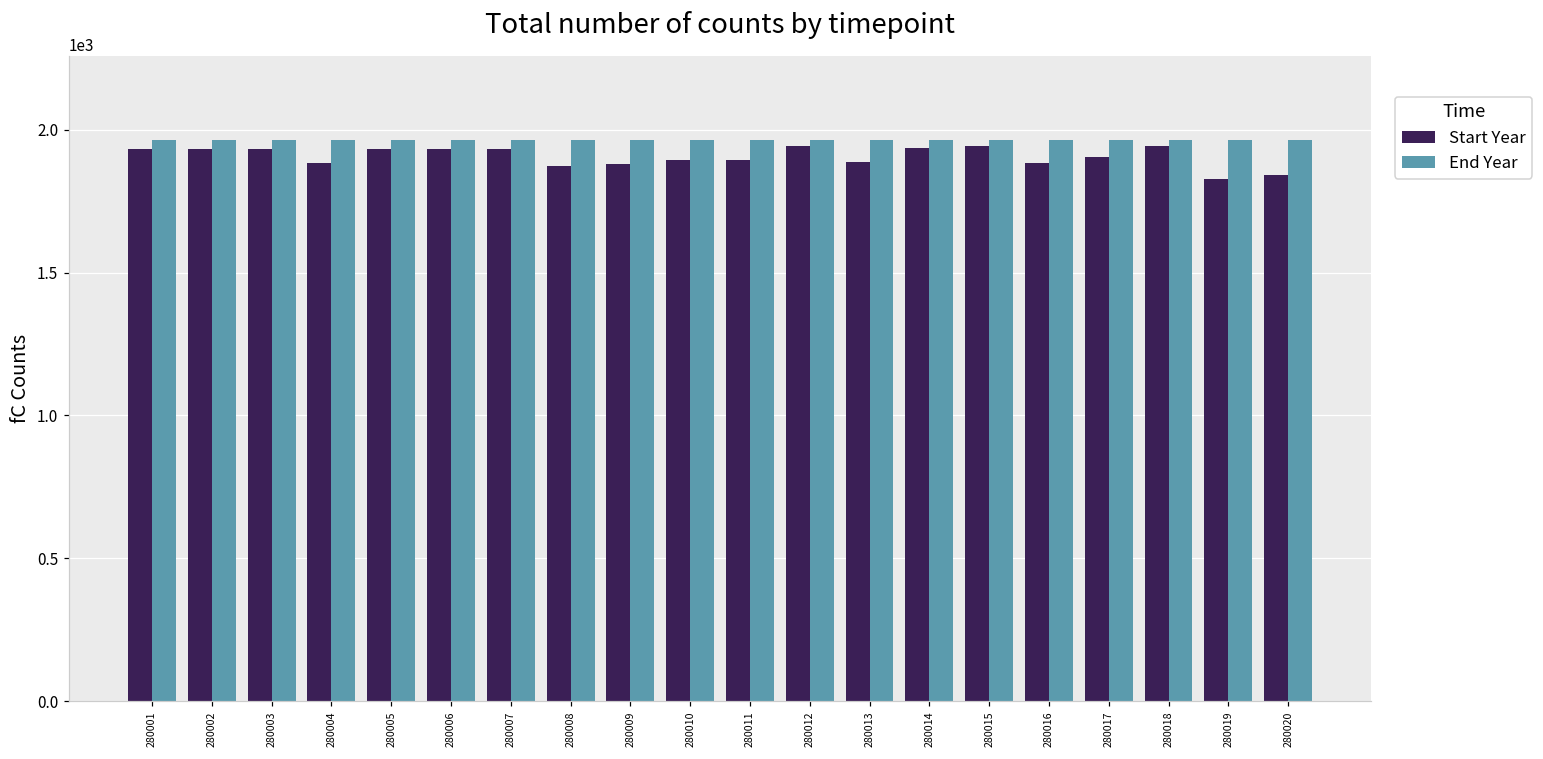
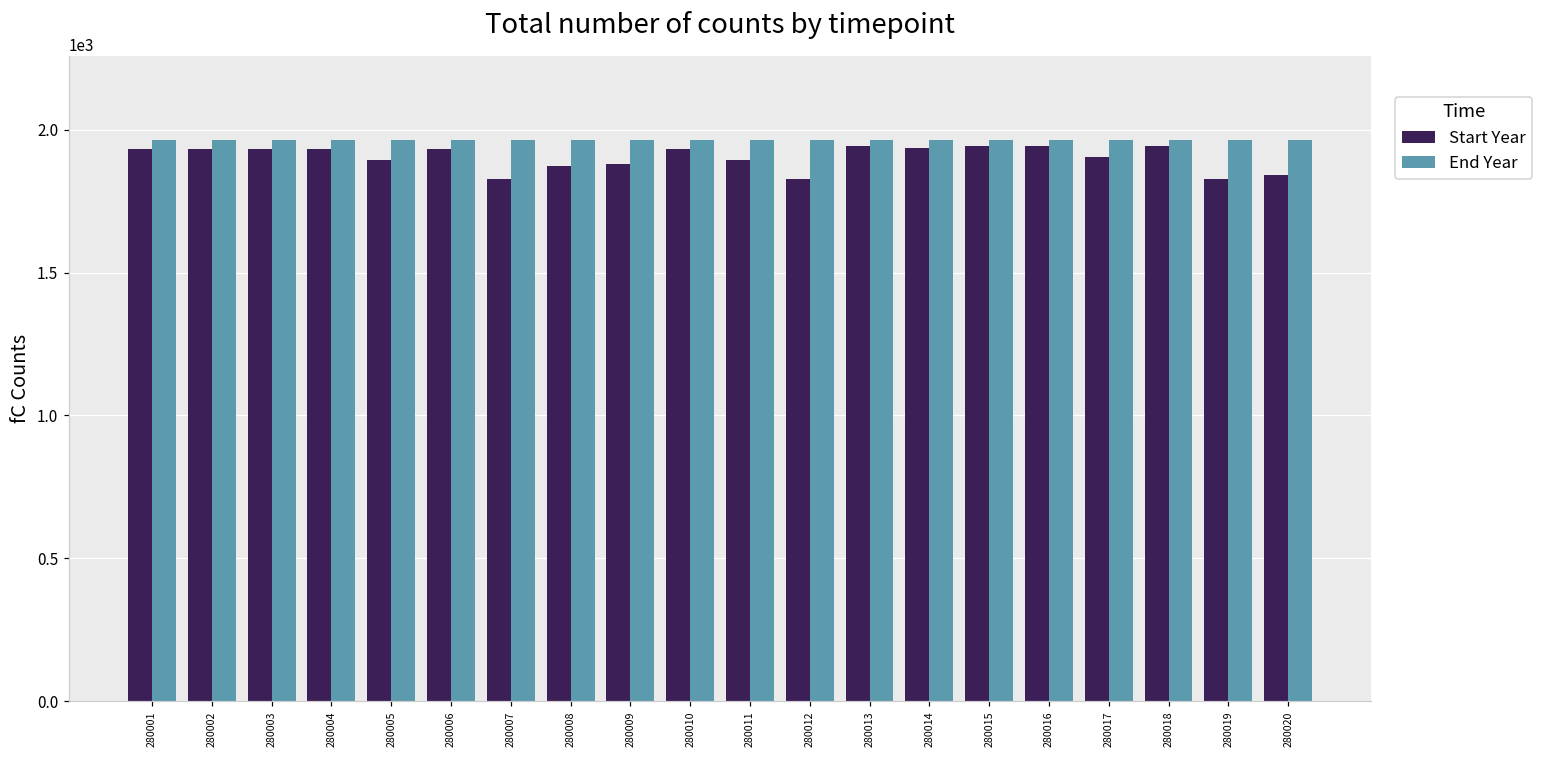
Start Year, 280004: 1880 -> 1930
Start Year, 280005: 1930 -> 1900
Start Year, 280007: 1930 -> 1830
Start Year, 280010: 1890 -> 1930
Start Year, 280012: 1940 -> 1830
Start Year, 280013: 1890 -> 1950
Start Year, 280016: 1890 -> 1950
